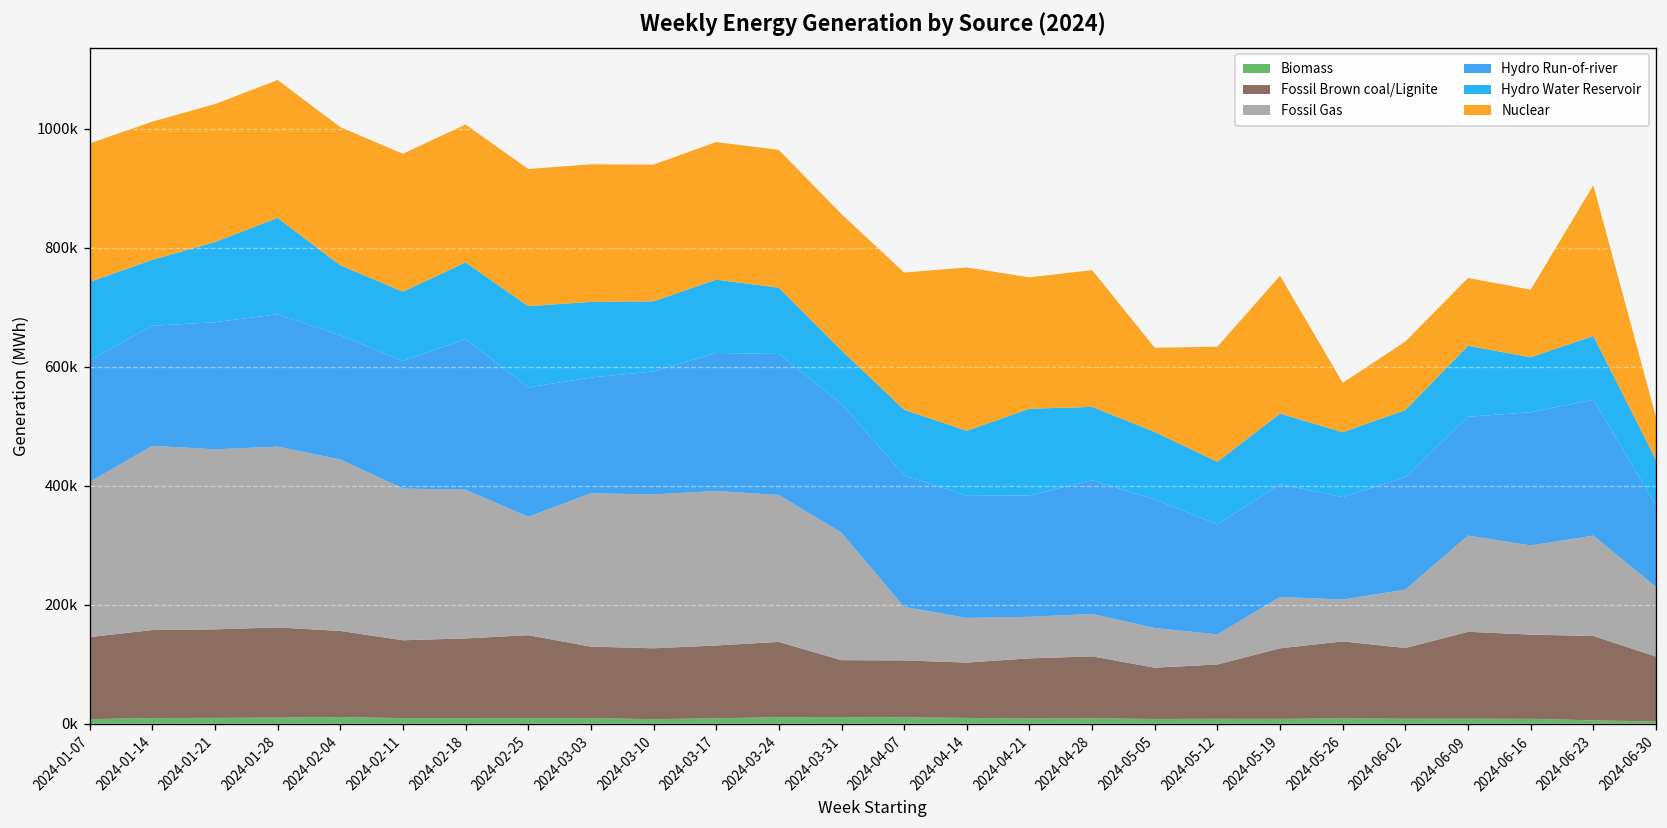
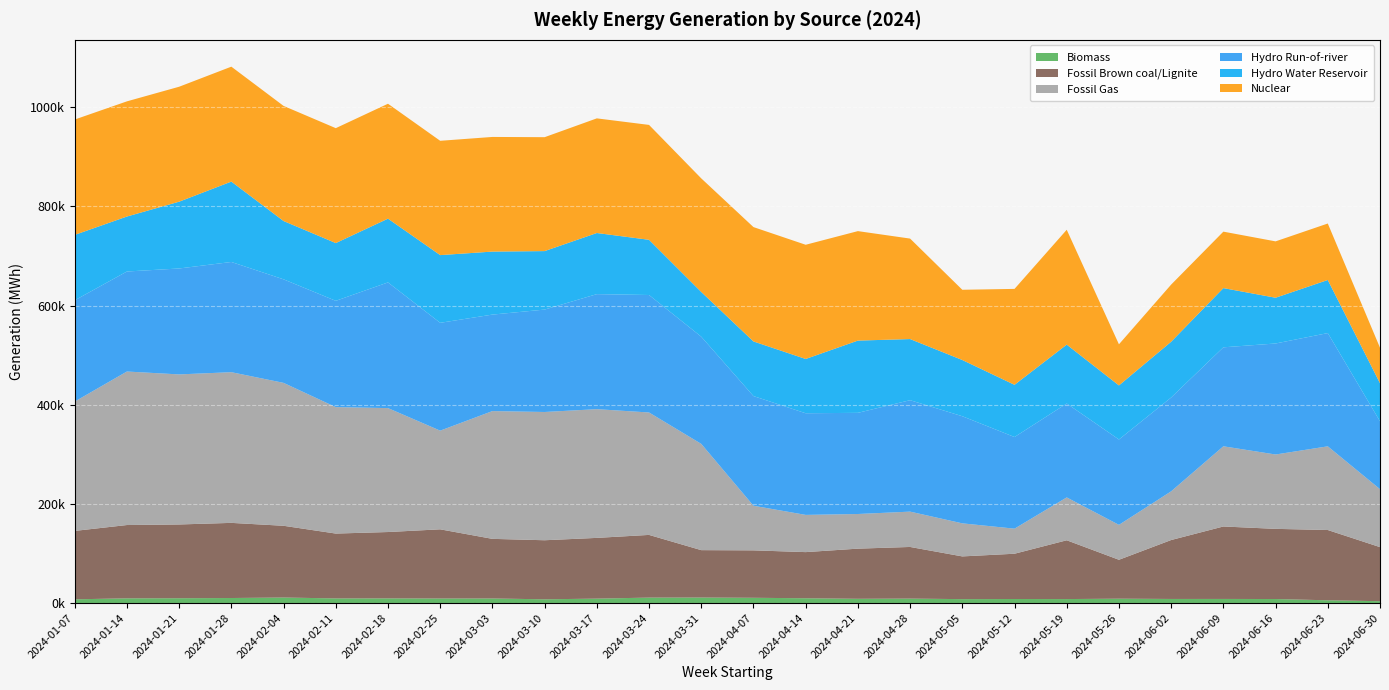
Nuclear, 2024-04-14: 270000 -> 230000
Nuclear, 2024-04-28: 230000 -> 200000
Fossil Brown coal/Lignite, 2024-05-26: 130000 -> 80000
Nuclear, 2024-06-23: 250000 -> 110000
